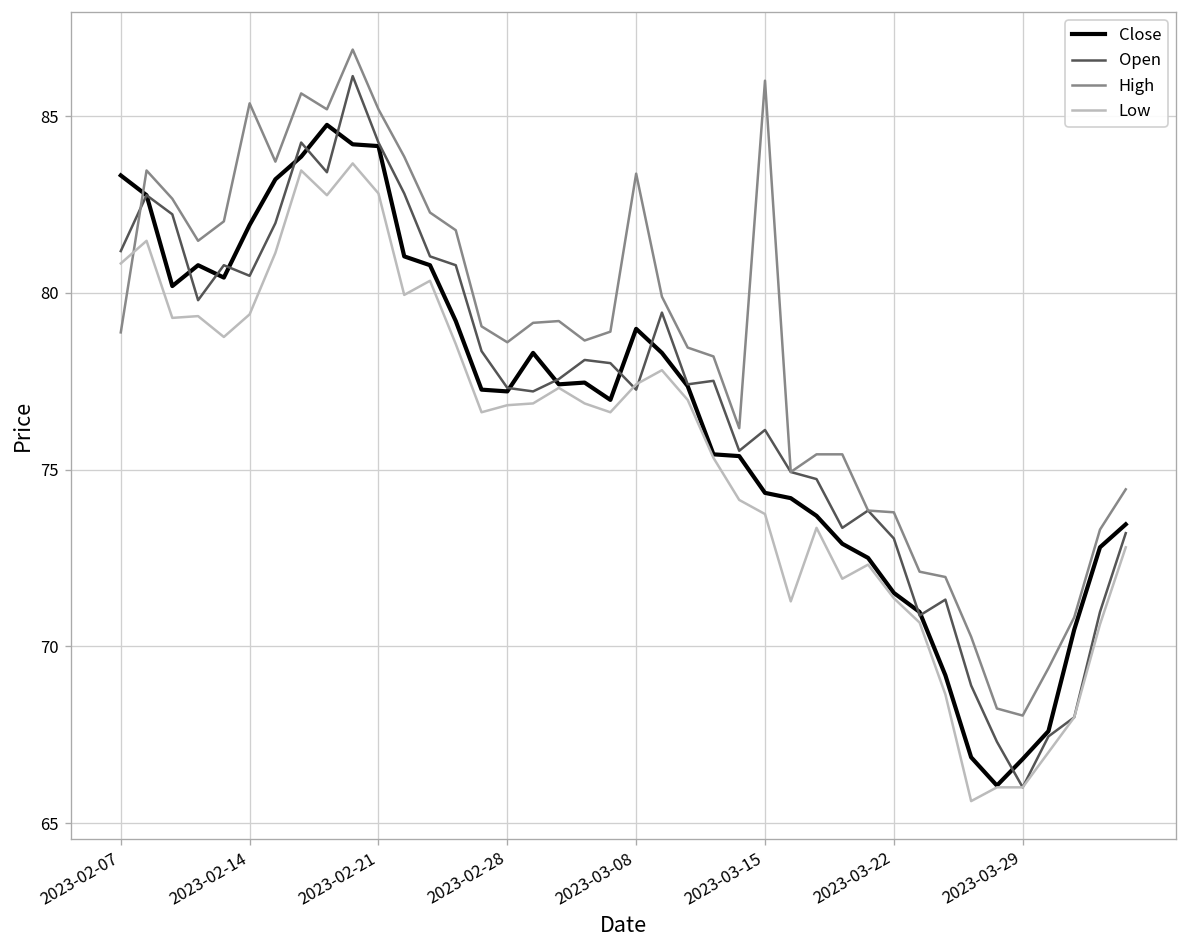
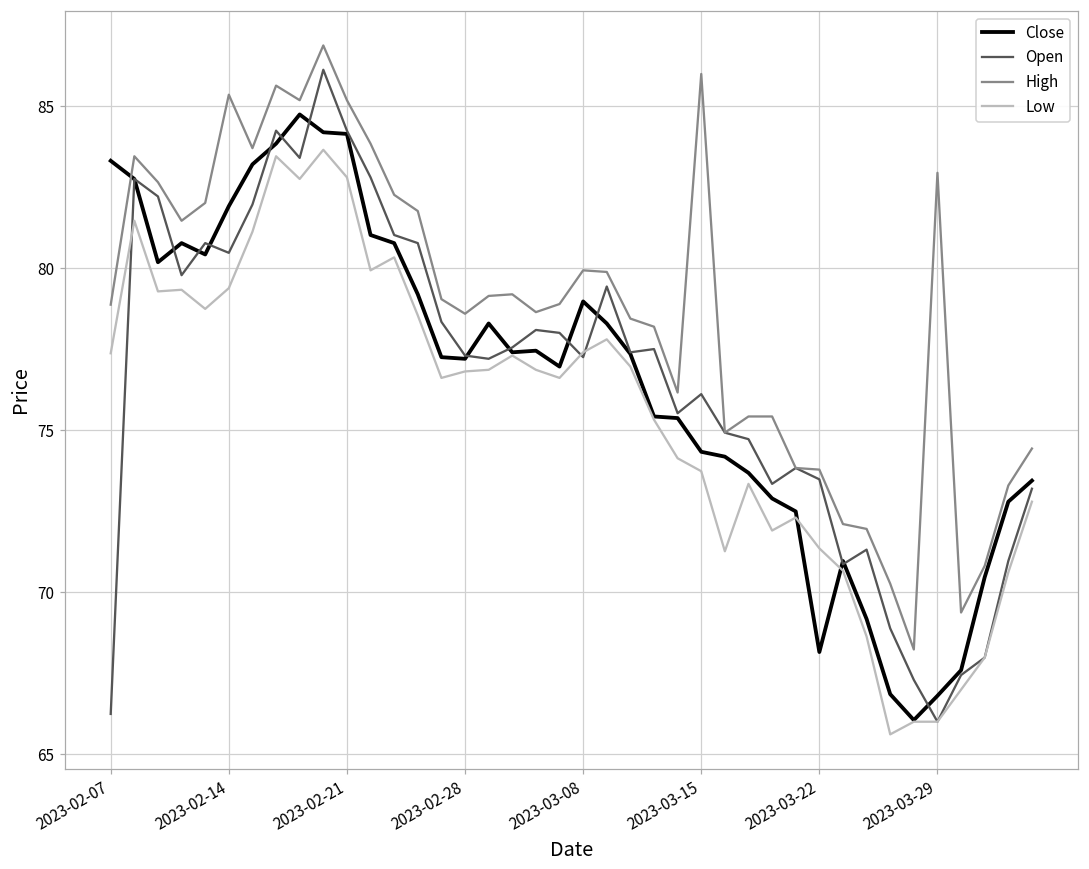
Open, 2023-02-07: 81.2 -> 66.3
Low, 2023-02-07: 80.8 -> 77.4
High, 2023-03-08: 83.4 -> 79.9
Close, 2023-03-22: 71.5 -> 68.2
Open, 2023-03-22: 73.1 -> 73.5
High, 2023-03-29: 68.0 -> 83.0
